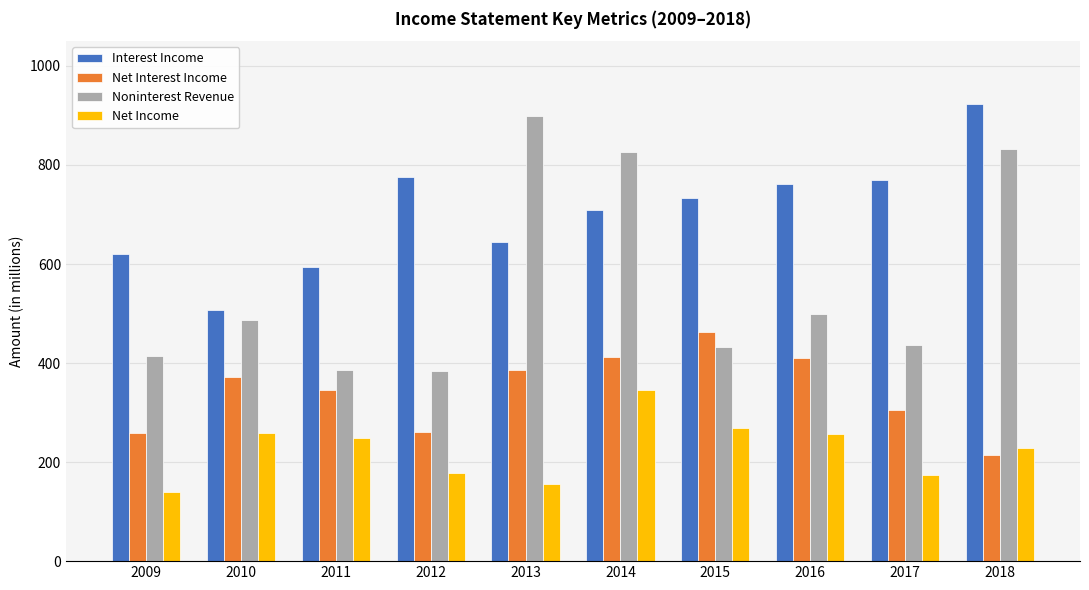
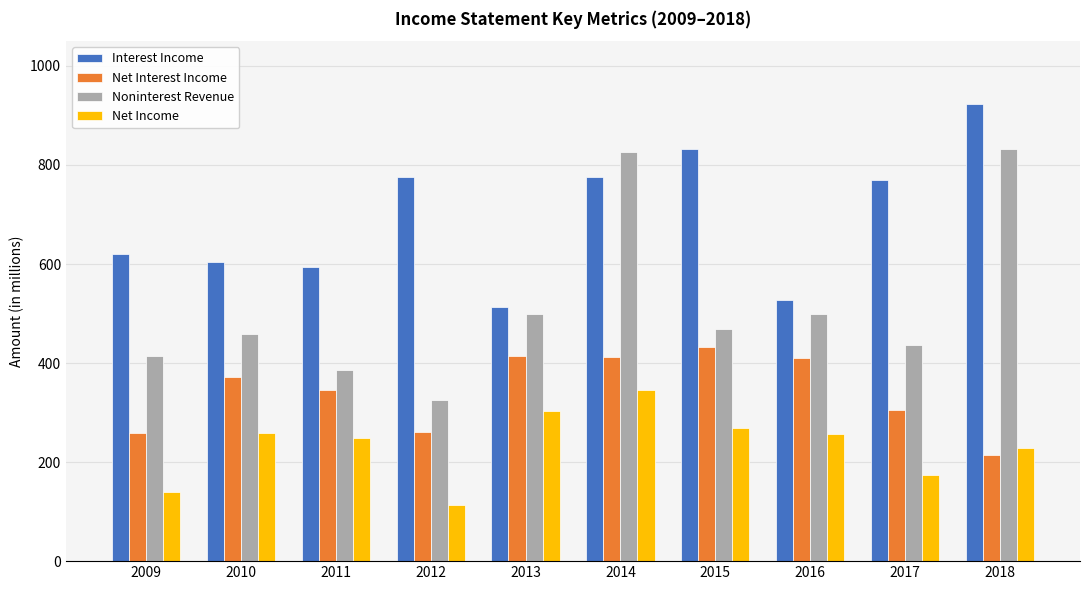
Interest Income, 2010: 510 -> 600
Noninterest Revenue, 2010: 490 -> 460
Noninterest Revenue, 2012: 380 -> 330
Net Income, 2012: 180 -> 110
Interest Income, 2013: 650 -> 510
Net Interest Income, 2013: 390 -> 410
Noninterest Revenue, 2013: 900 -> 500
Net Income, 2013: 160 -> 300
Interest Income, 2014: 710 -> 780
Interest Income, 2015: 730 -> 830
Net Interest Income, 2015: 460 -> 430
Noninterest Revenue, 2015: 430 -> 470
Interest Income, 2016: 760 -> 530
